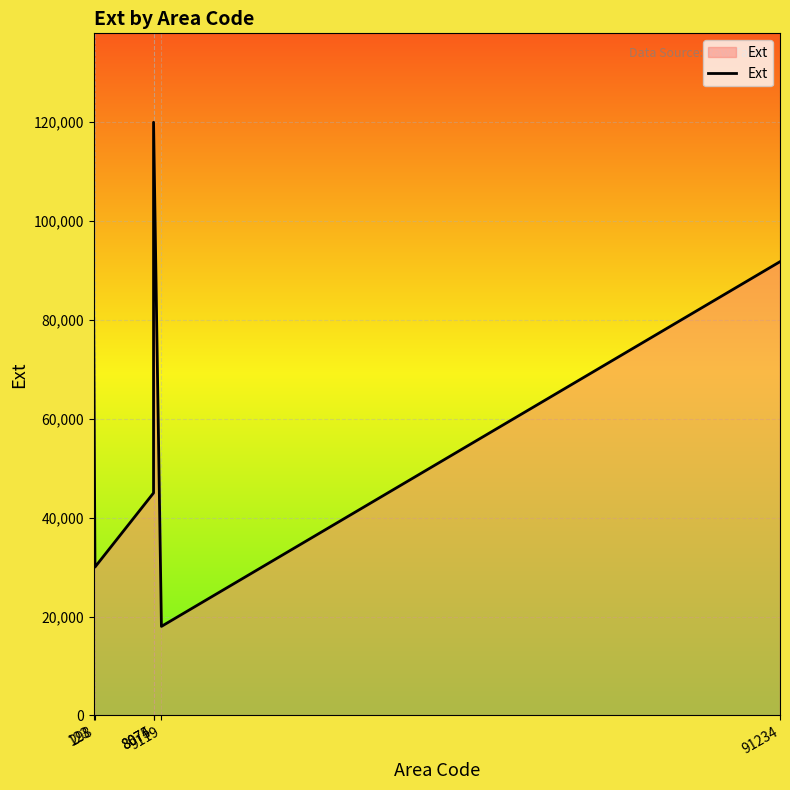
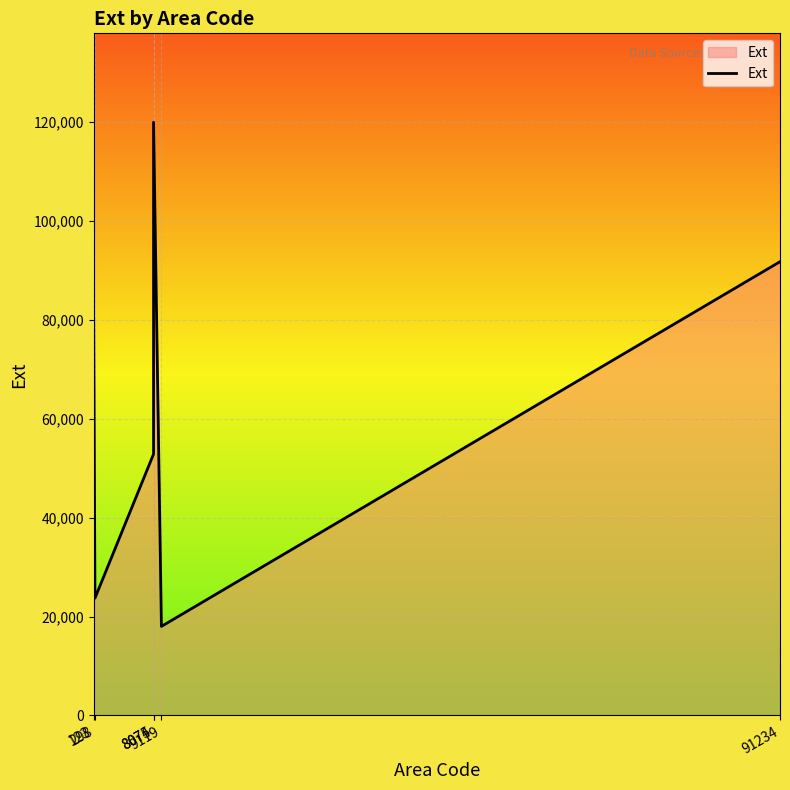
298: 30,000 -> 24,000
8074: 45,000 -> 53,000
